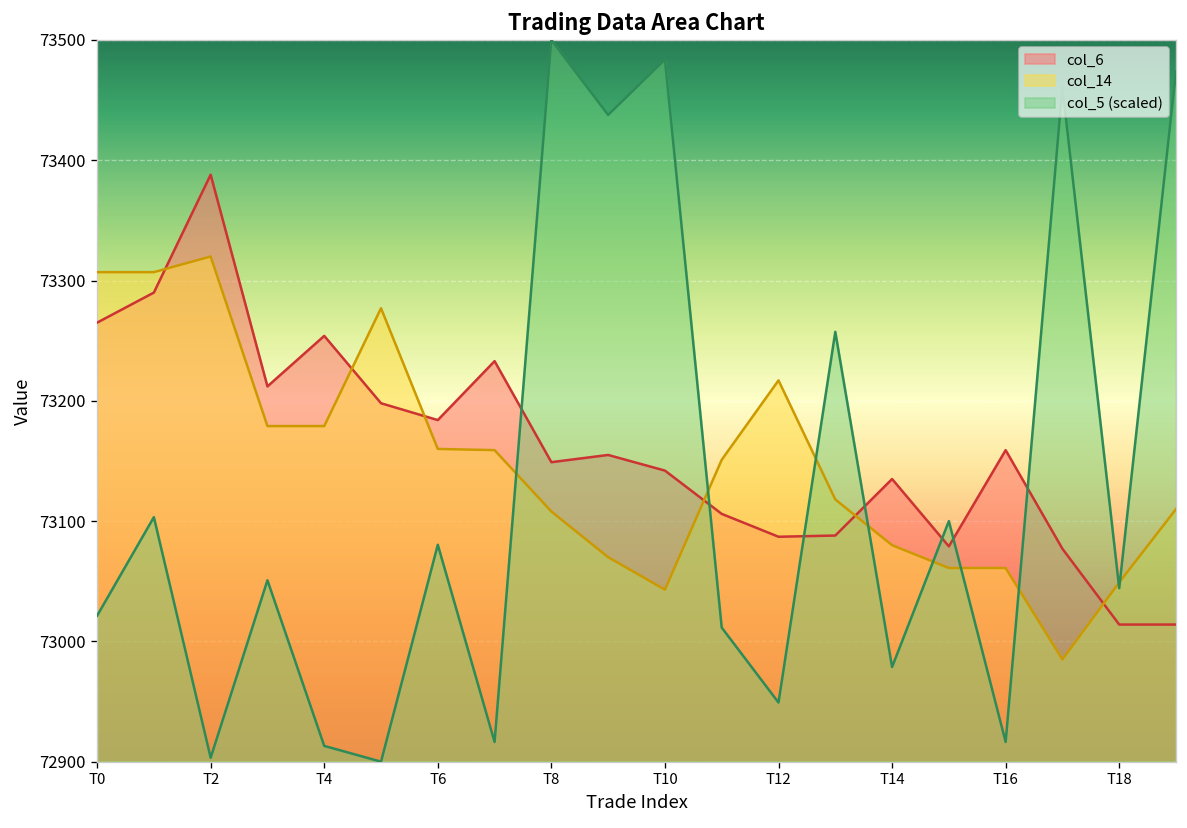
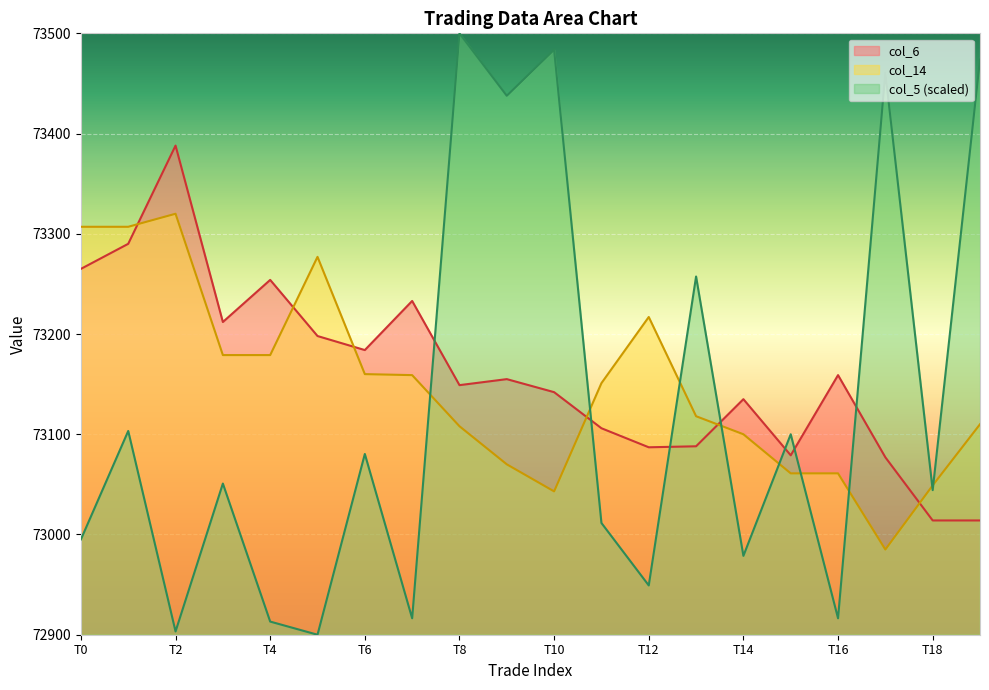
col_5 (scaled), T0: 73021 -> 72995
col_14, T14: 73080 -> 73100
